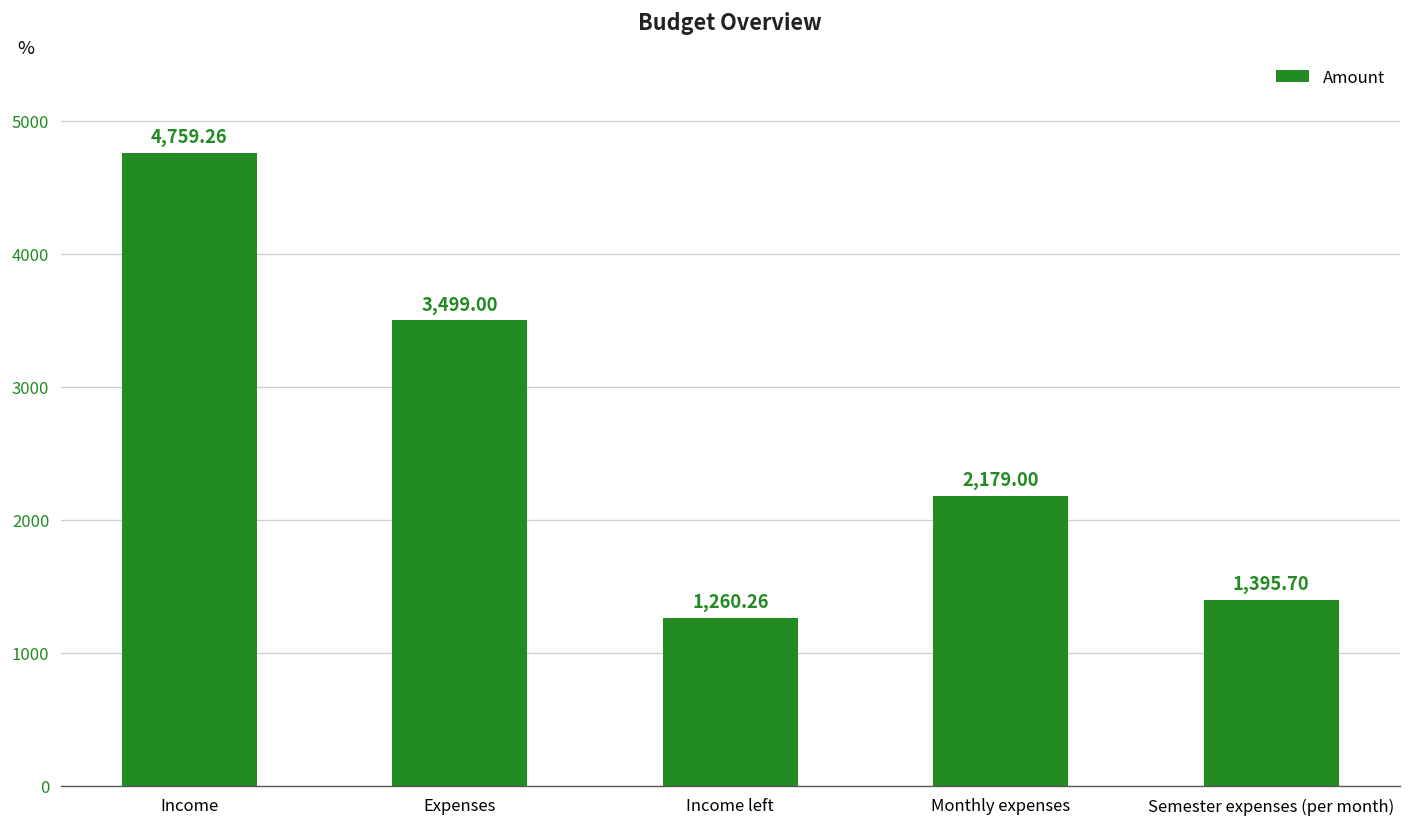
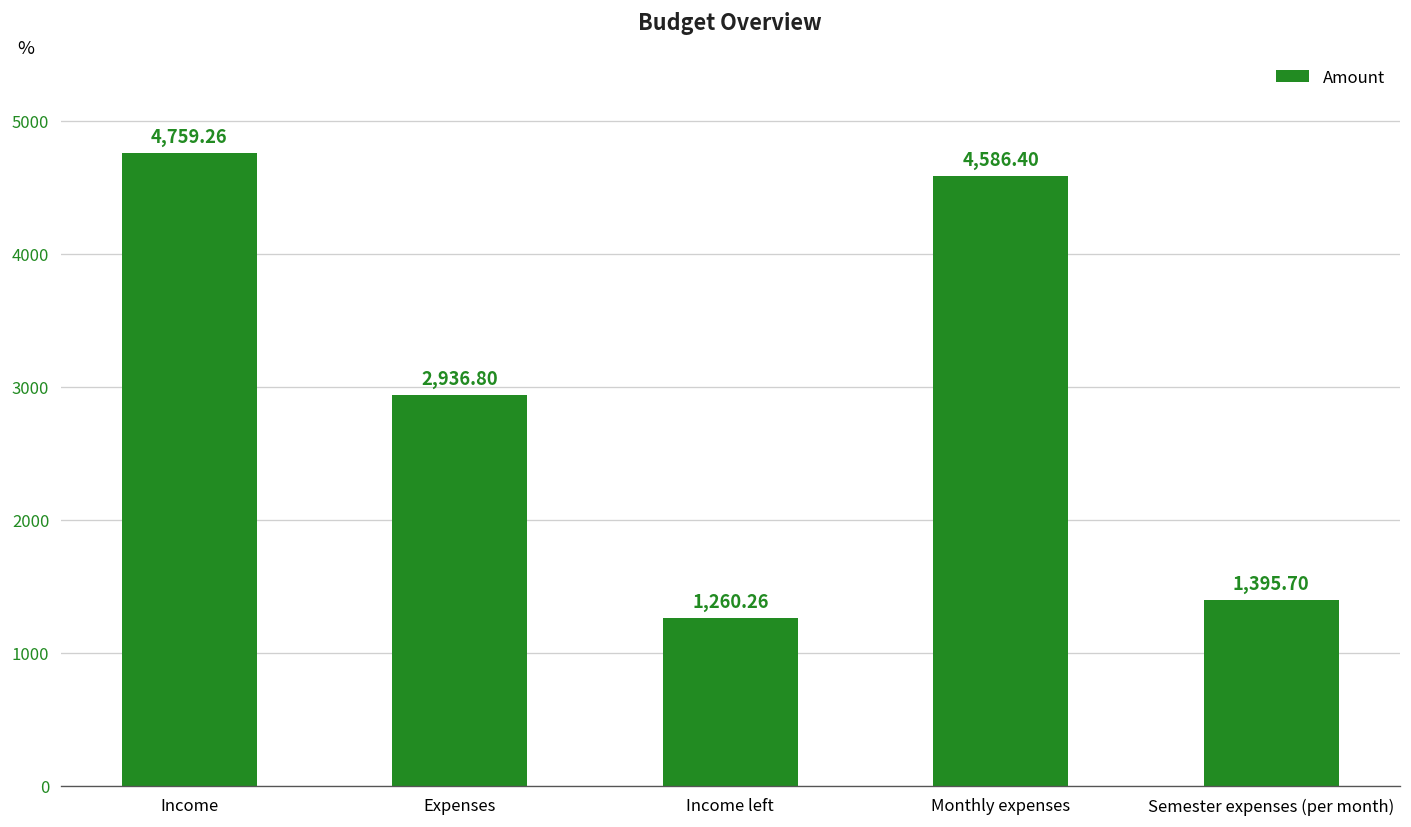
Expenses: 3,499.00 -> 2,936.80
Monthly expenses: 2,179.00 -> 4,586.40
